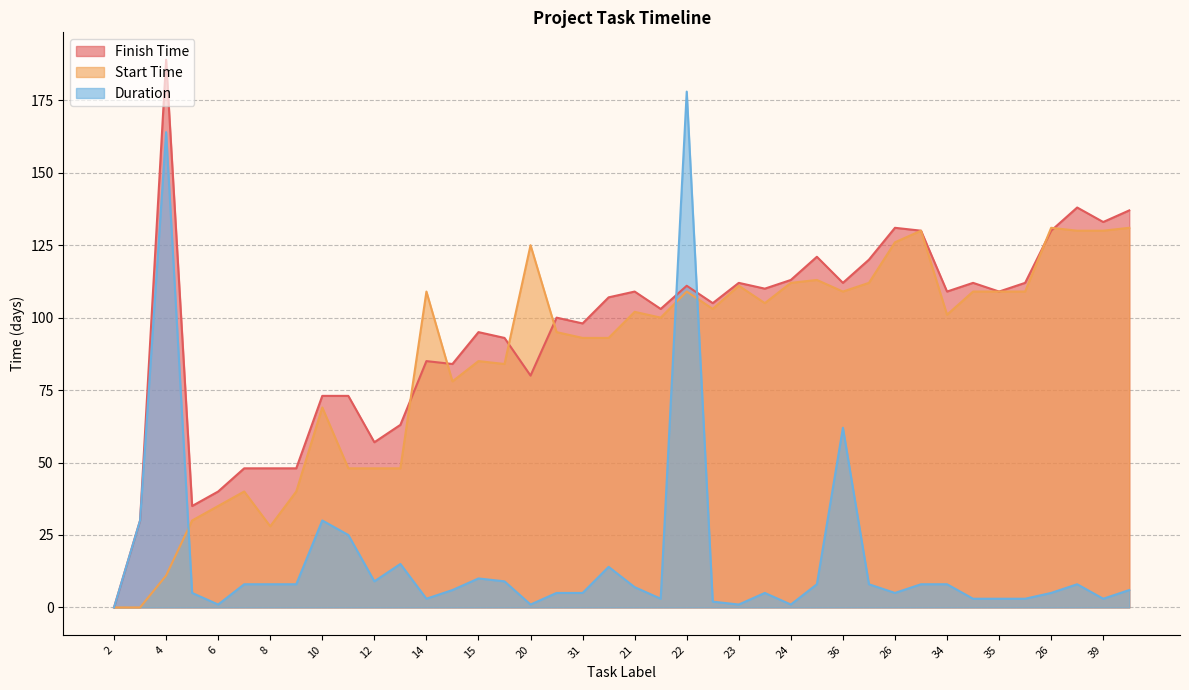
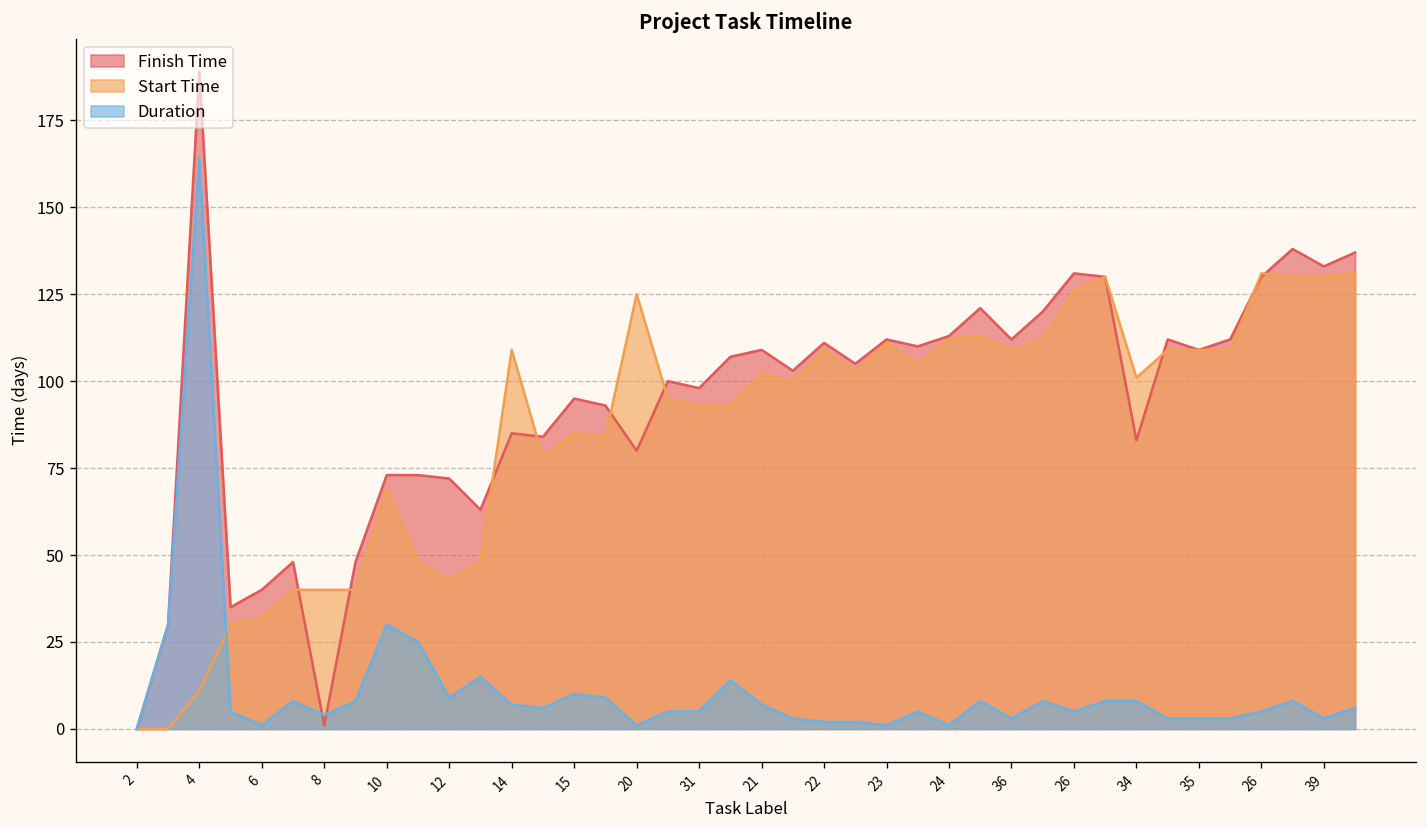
Start Time, 6: 35 -> 32
Finish Time, 8: 48 -> 1
Start Time, 8: 28 -> 40
Duration, 8: 8 -> 4
Finish Time, 12: 57 -> 72
Start Time, 12: 48 -> 43
Duration, 14: 3 -> 7
Duration, 22: 178 -> 2
Duration, 36: 62 -> 3
Finish Time, 34: 109 -> 83
